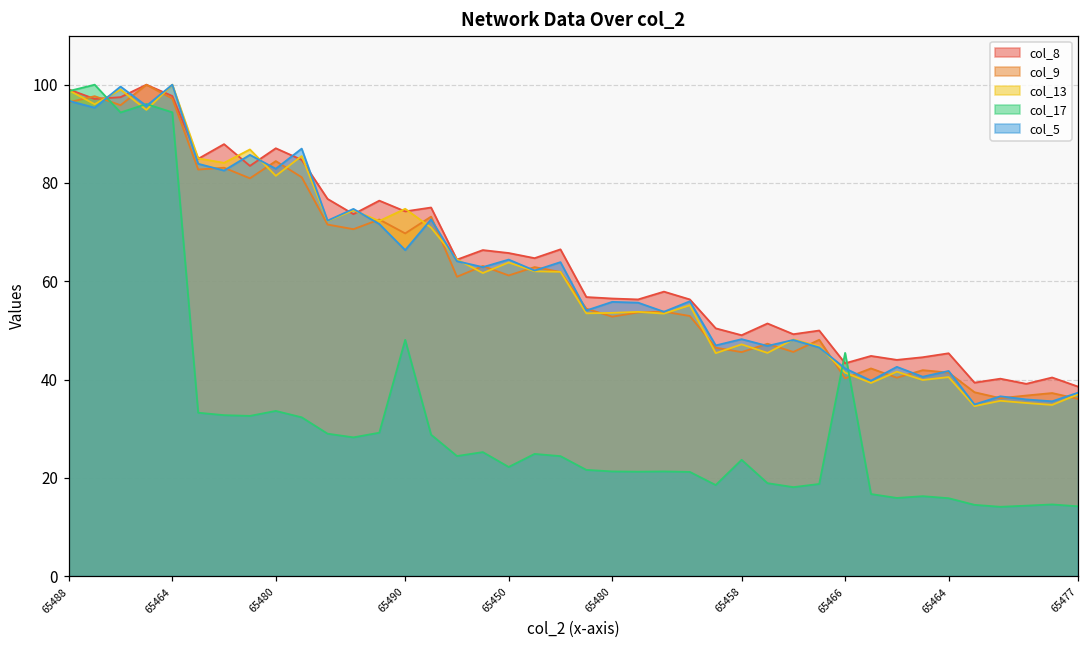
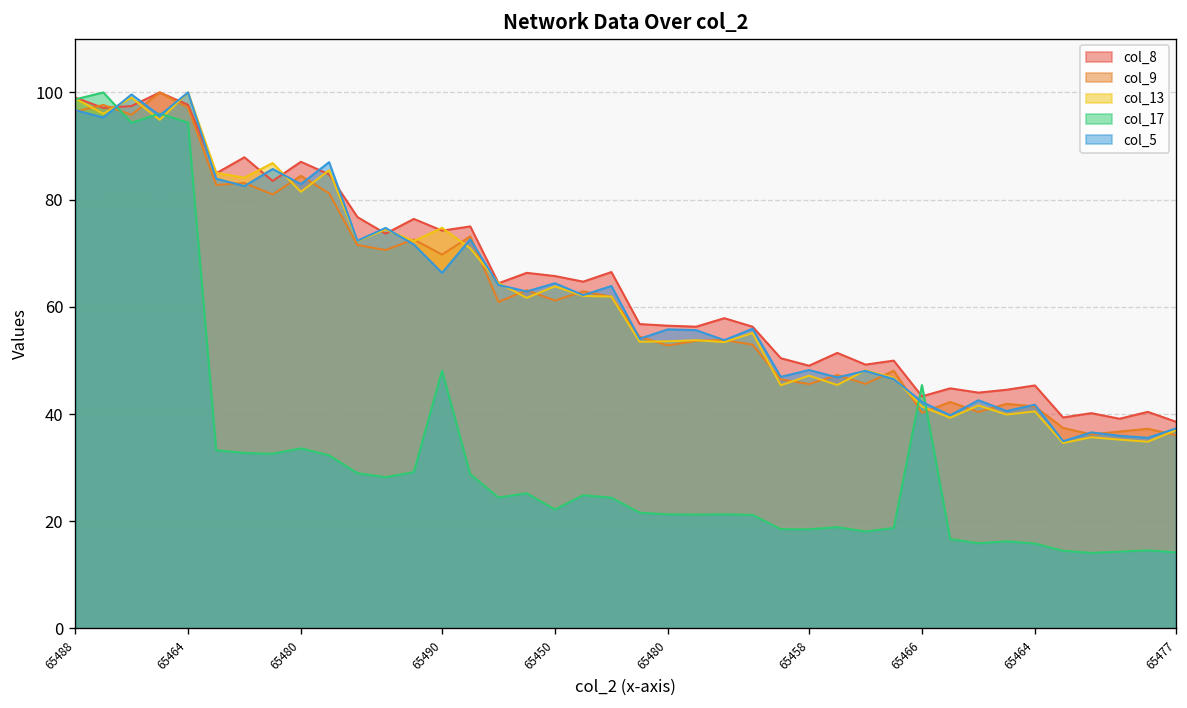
col_17, 65458: 24 -> 19
